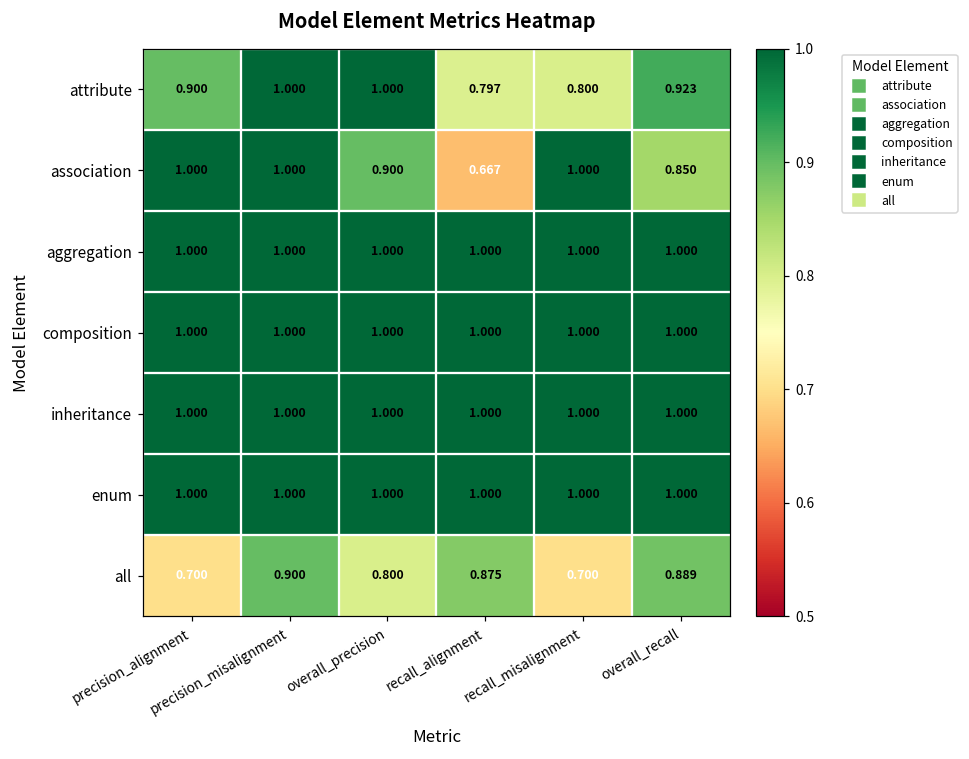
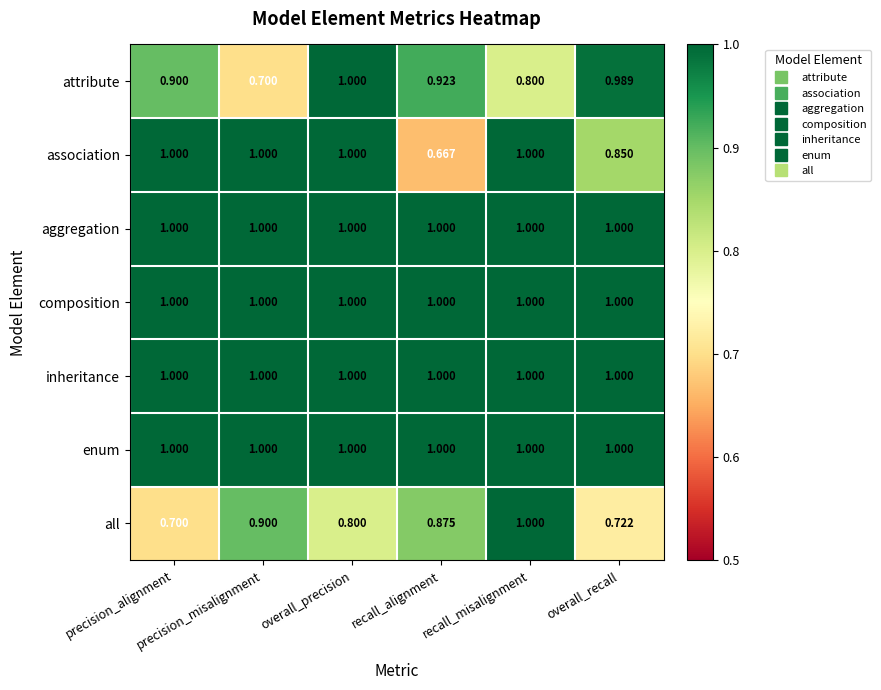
attribute, precision_misalignment: 1.000 -> 0.700
attribute, recall_alignment: 0.797 -> 0.923
attribute, overall_recall: 0.923 -> 0.989
association, overall_precision: 0.900 -> 1.000
all, recall_misalignment: 0.700 -> 1.000
all, overall_recall: 0.889 -> 0.722
